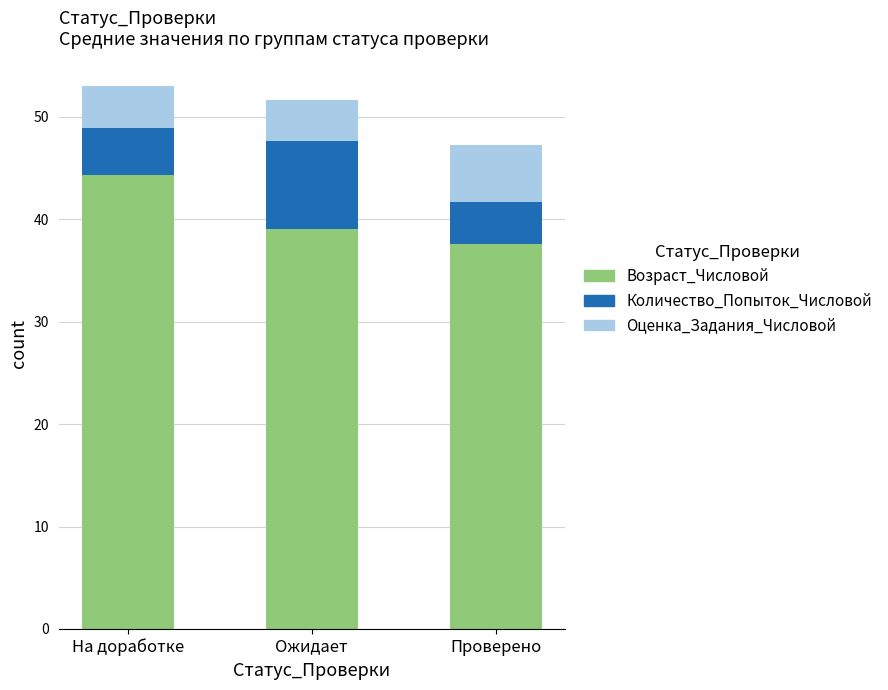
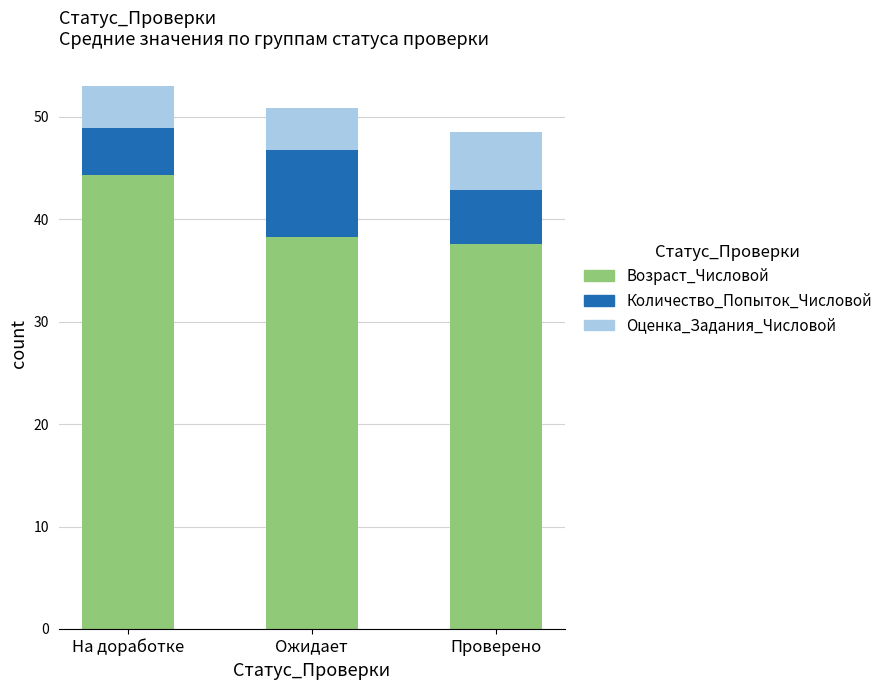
Возраст_Числовой, Ожидает: 39.1 -> 38.3
Количество_Попыток_Числовой, Проверено: 4.1 -> 5.3
